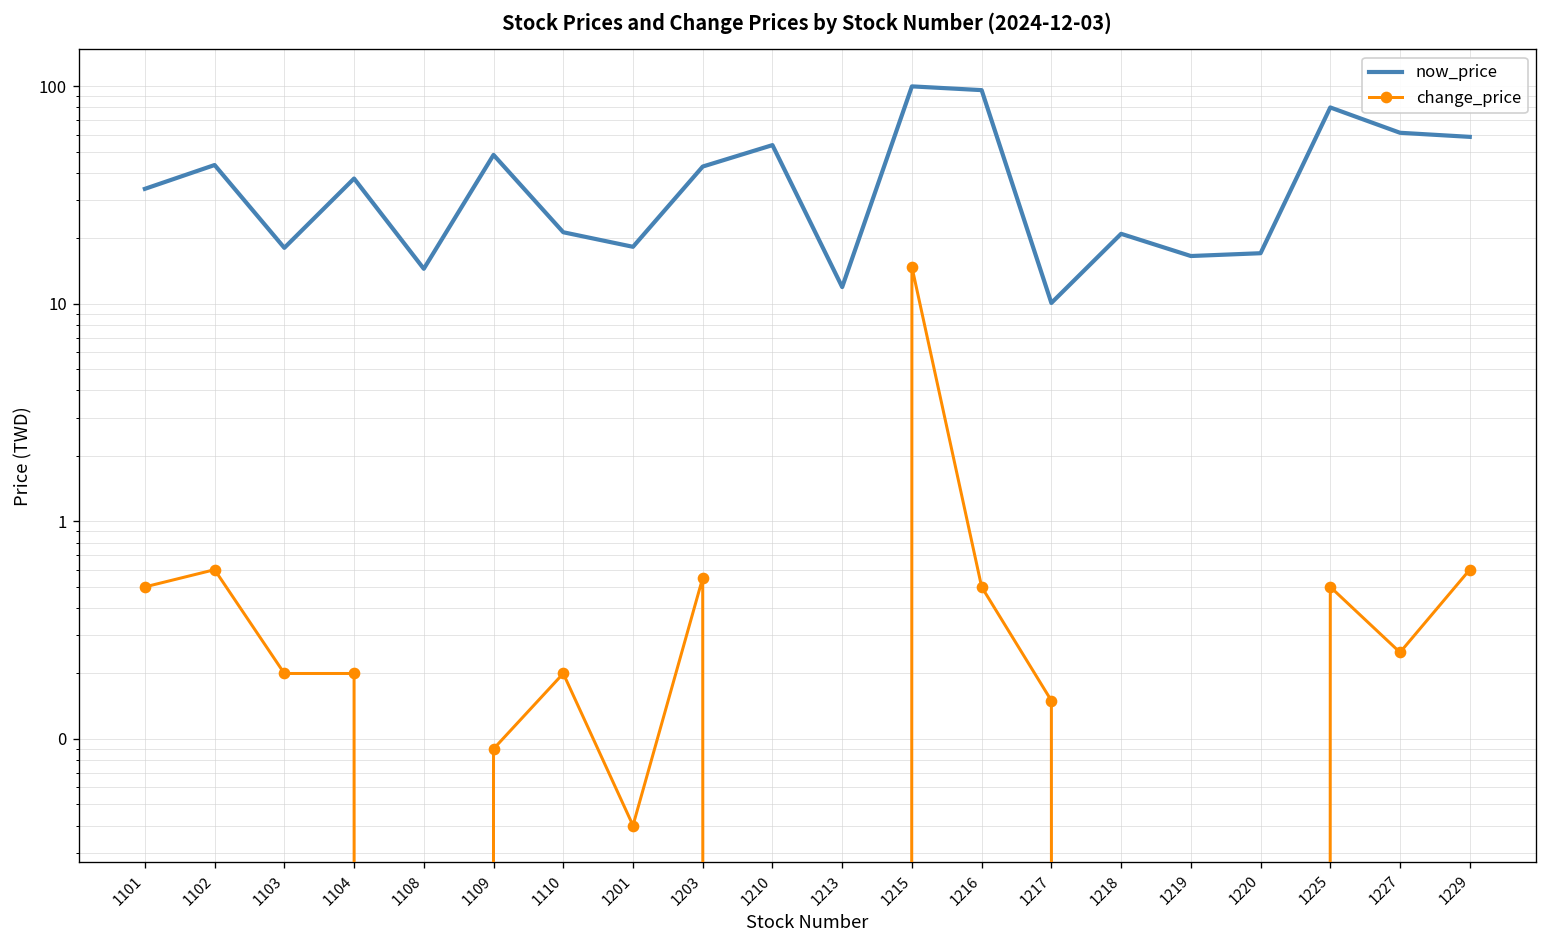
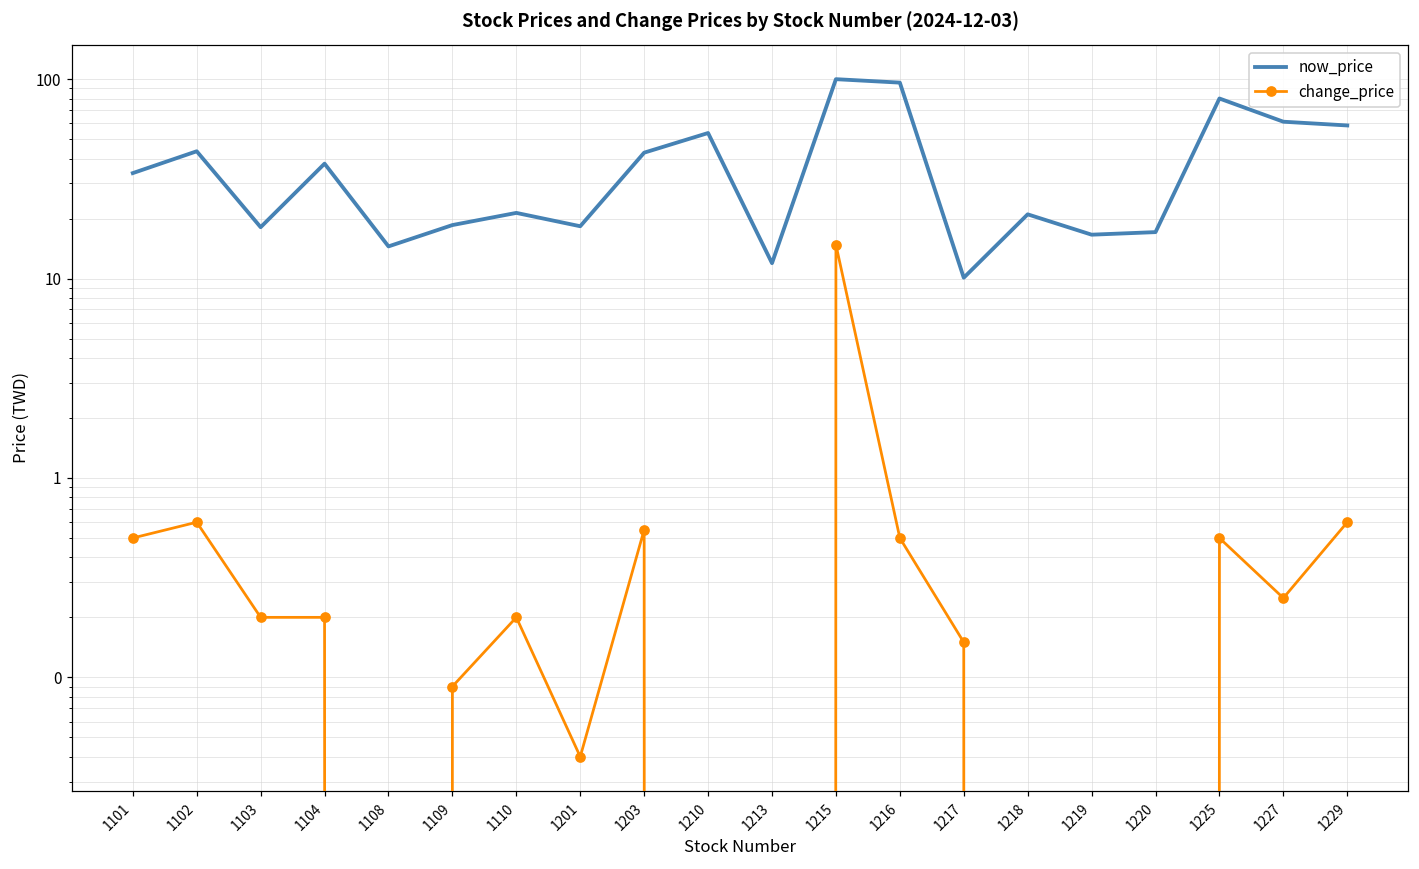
now_price, 1109: 48 -> 19
